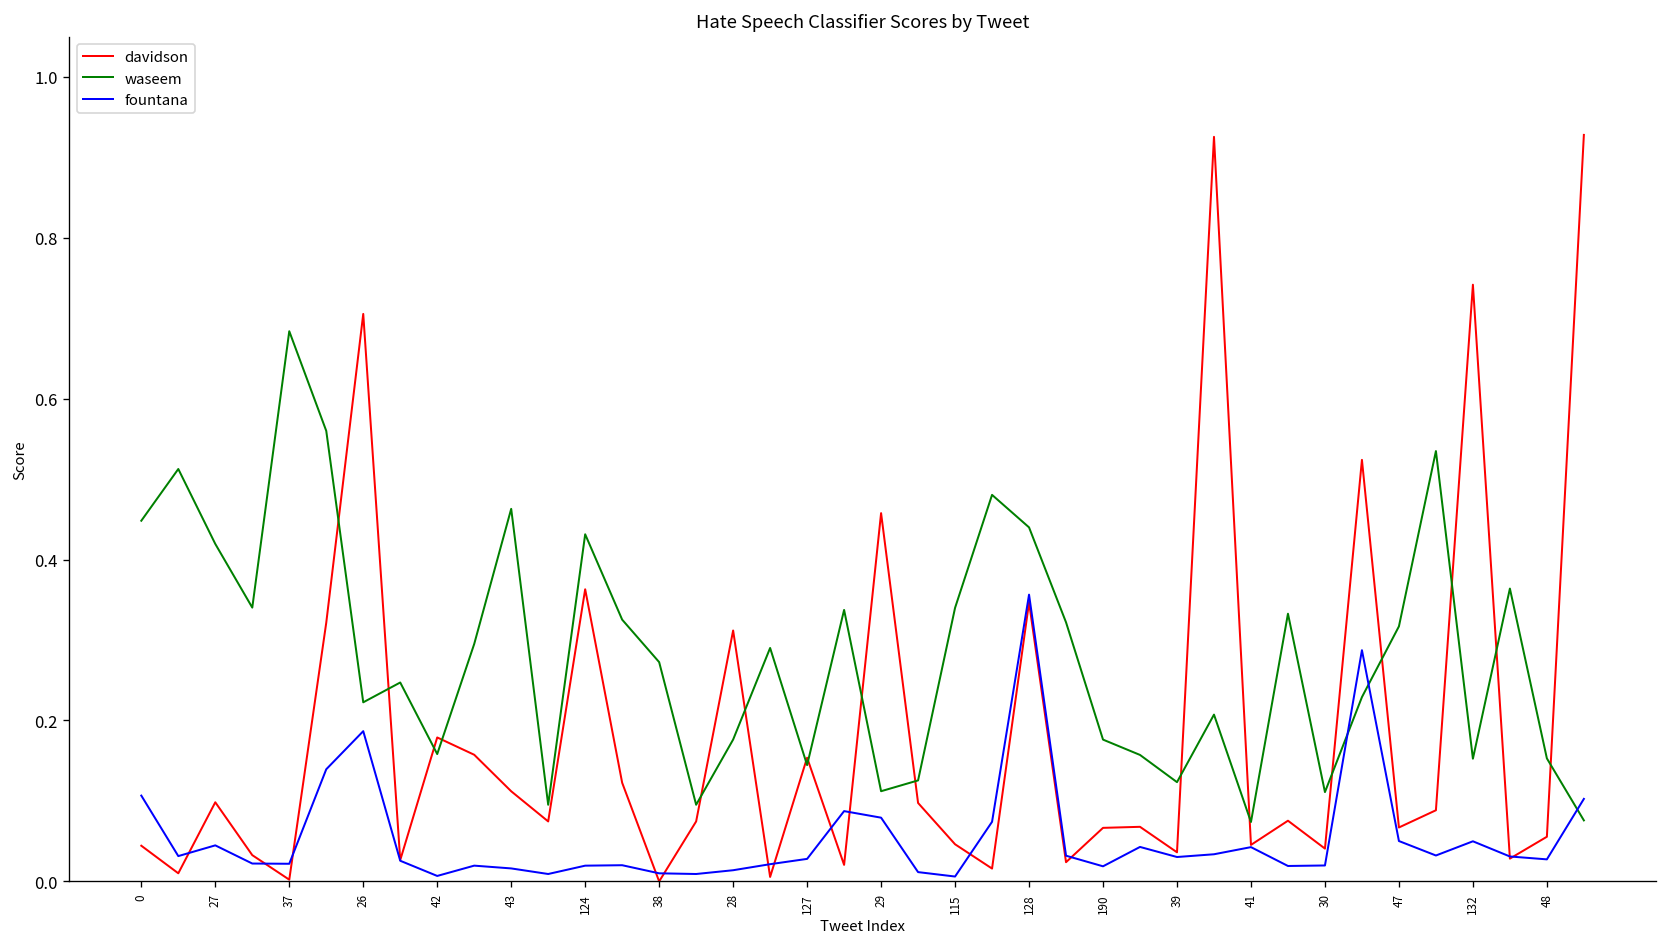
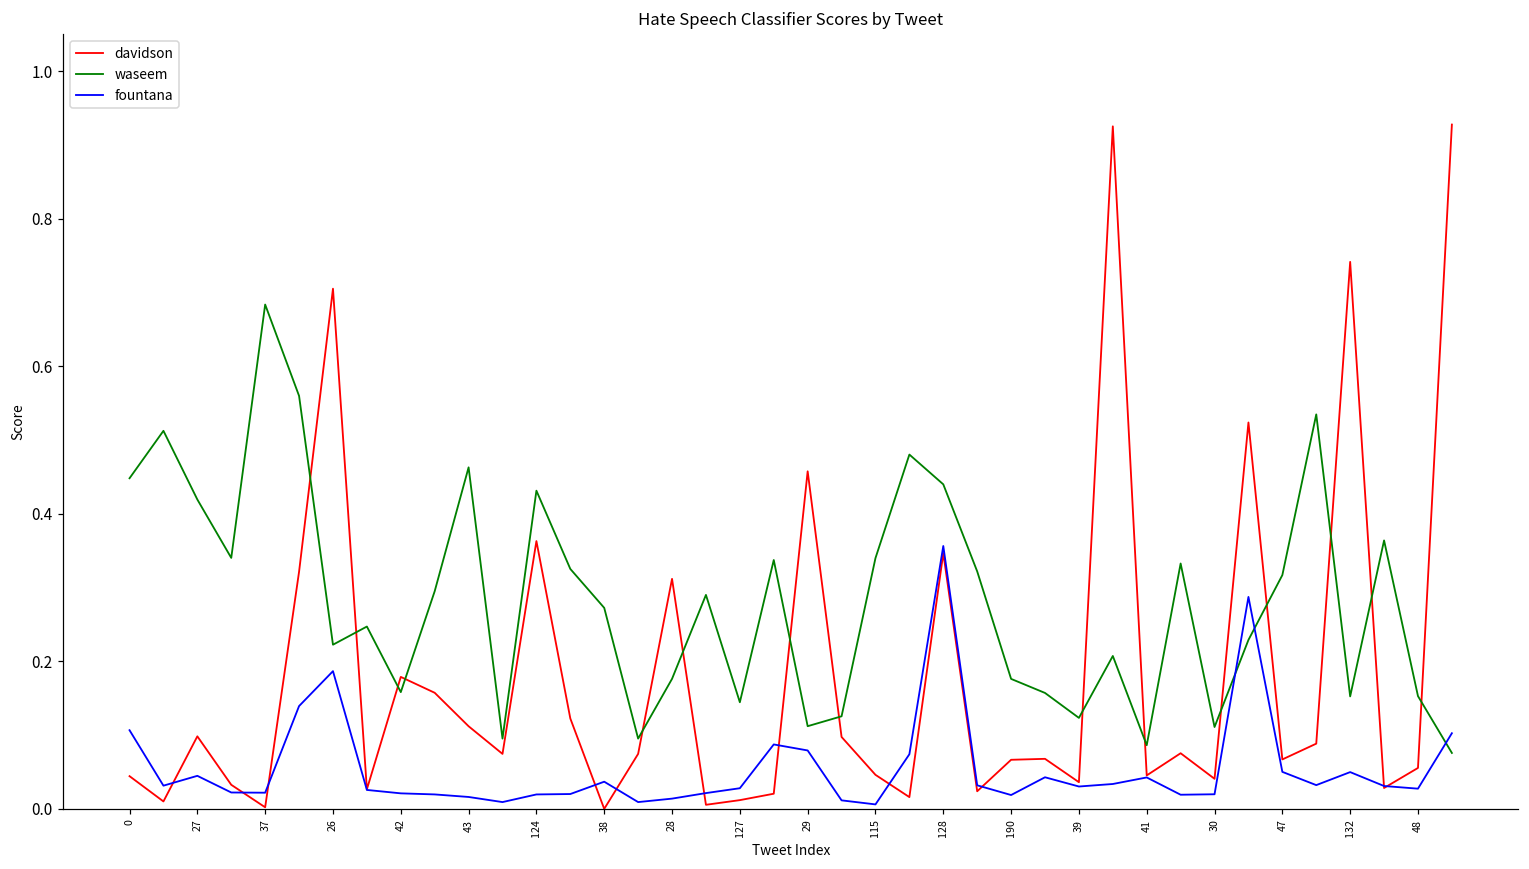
fountana, 42: 0.01 -> 0.02
fountana, 38: 0.01 -> 0.04
davidson, 127: 0.15 -> 0.01
waseem, 41: 0.07 -> 0.09
